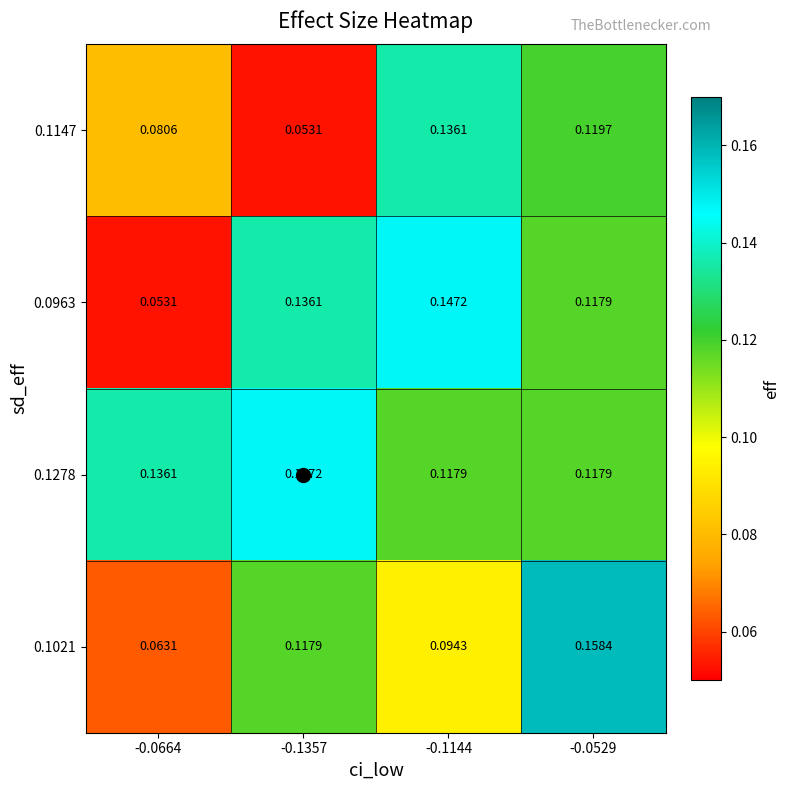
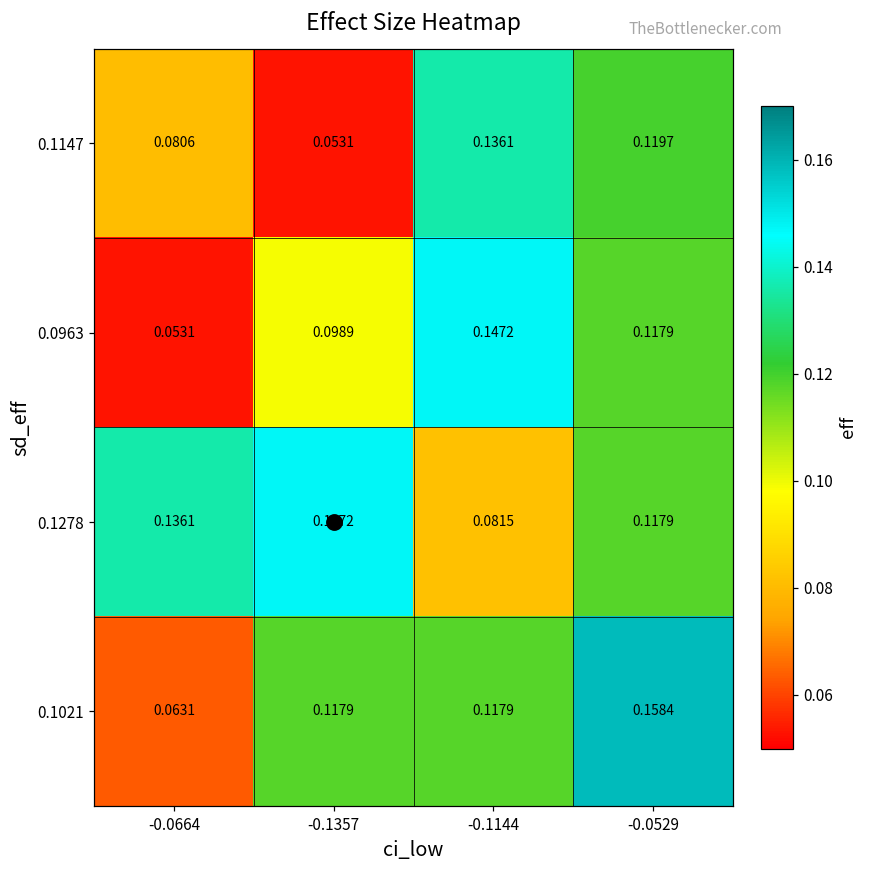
0.0963, -0.1357: 0.1361 -> 0.0989
0.1278, -0.1144: 0.1179 -> 0.0815
0.1021, -0.1144: 0.0943 -> 0.1179
